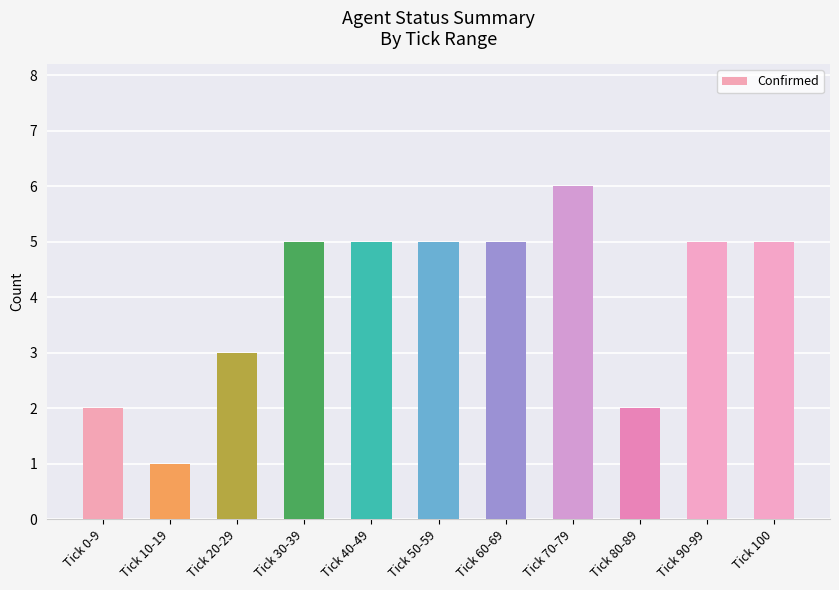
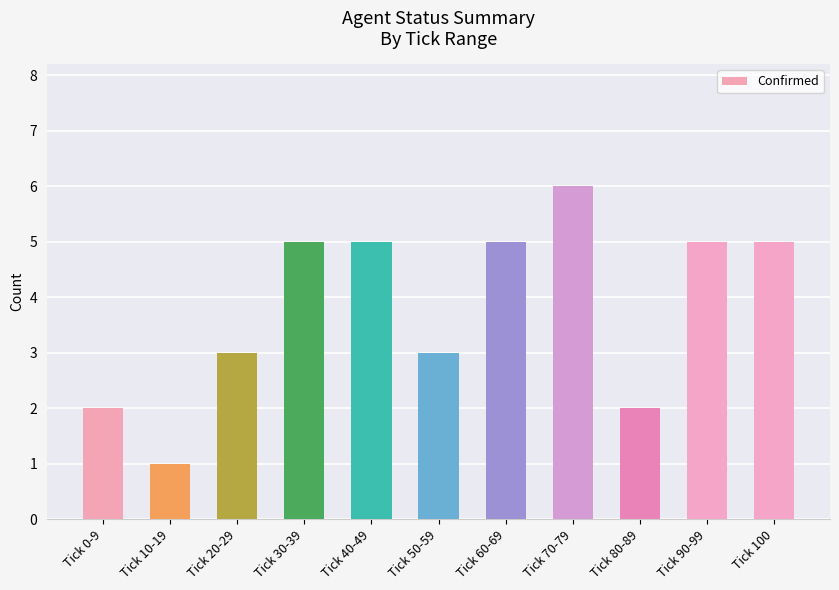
Tick 50-59: 5 -> 3
